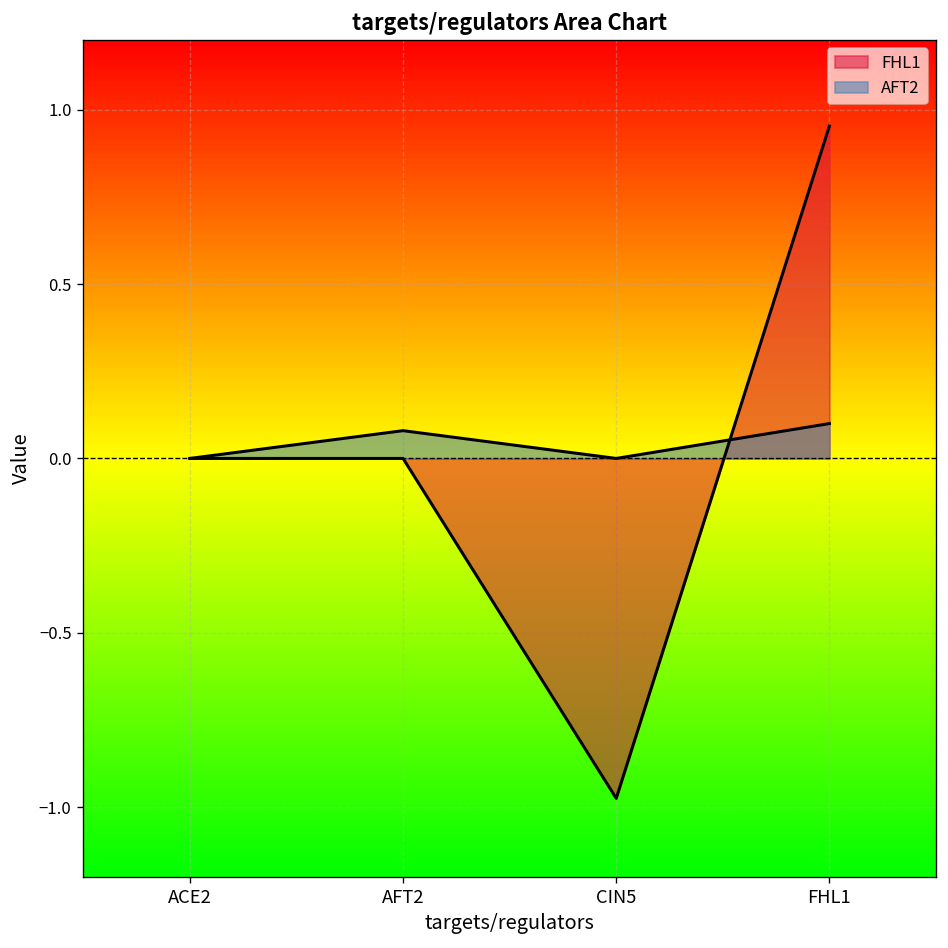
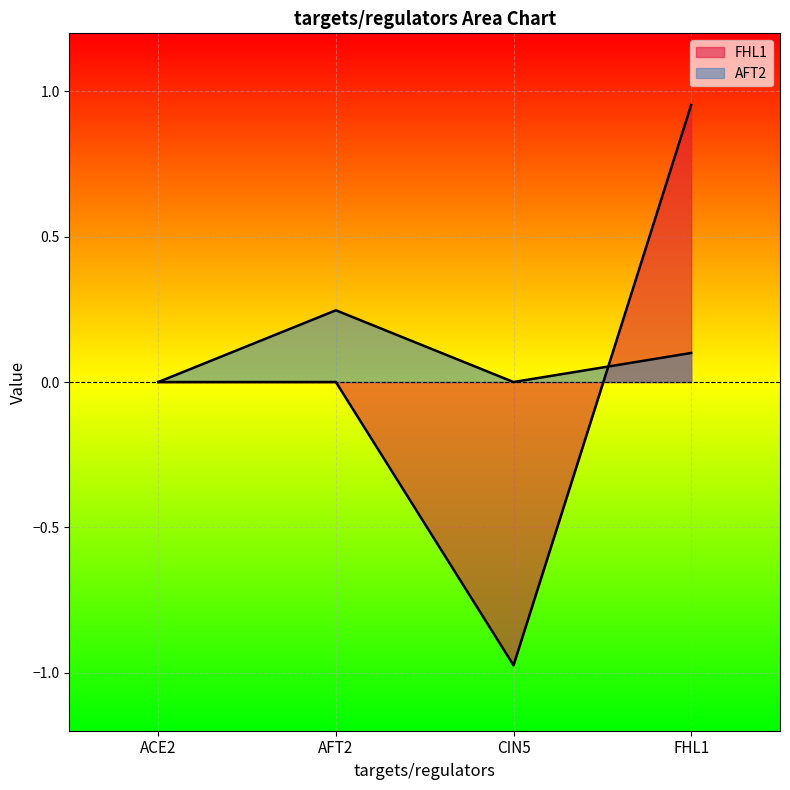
AFT2, AFT2: 0.08 -> 0.25
